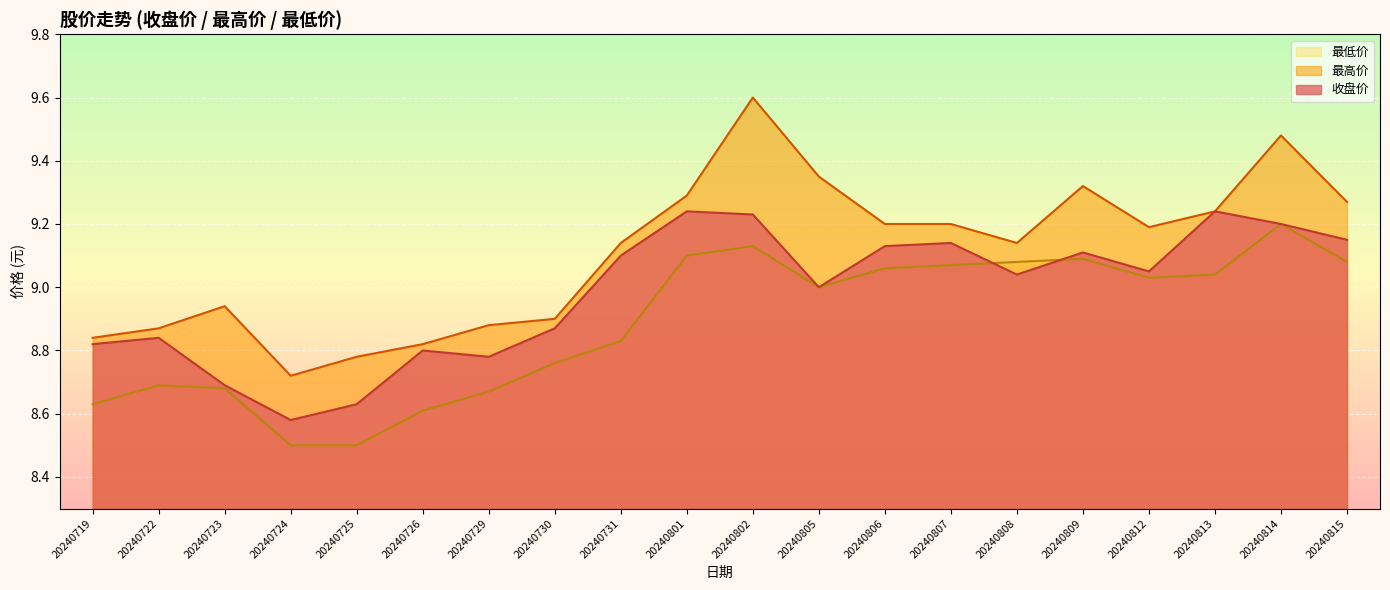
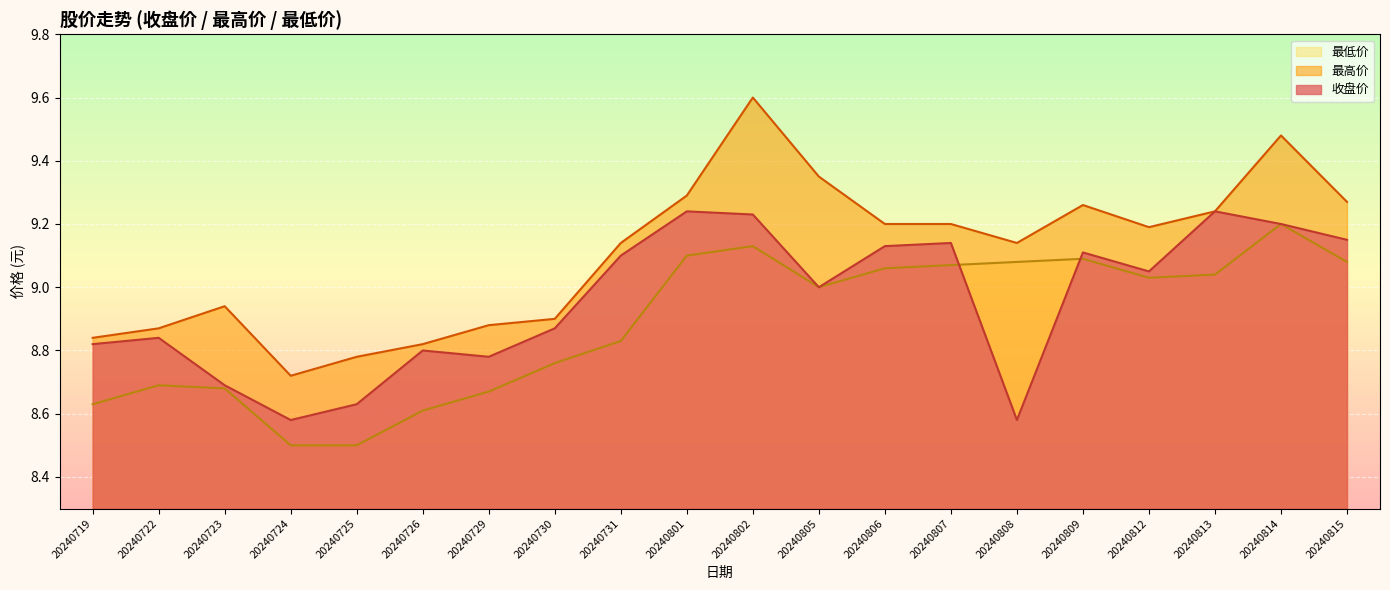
收盘价, 20240808: 9.04 -> 8.58
最高价, 20240809: 9.32 -> 9.26
